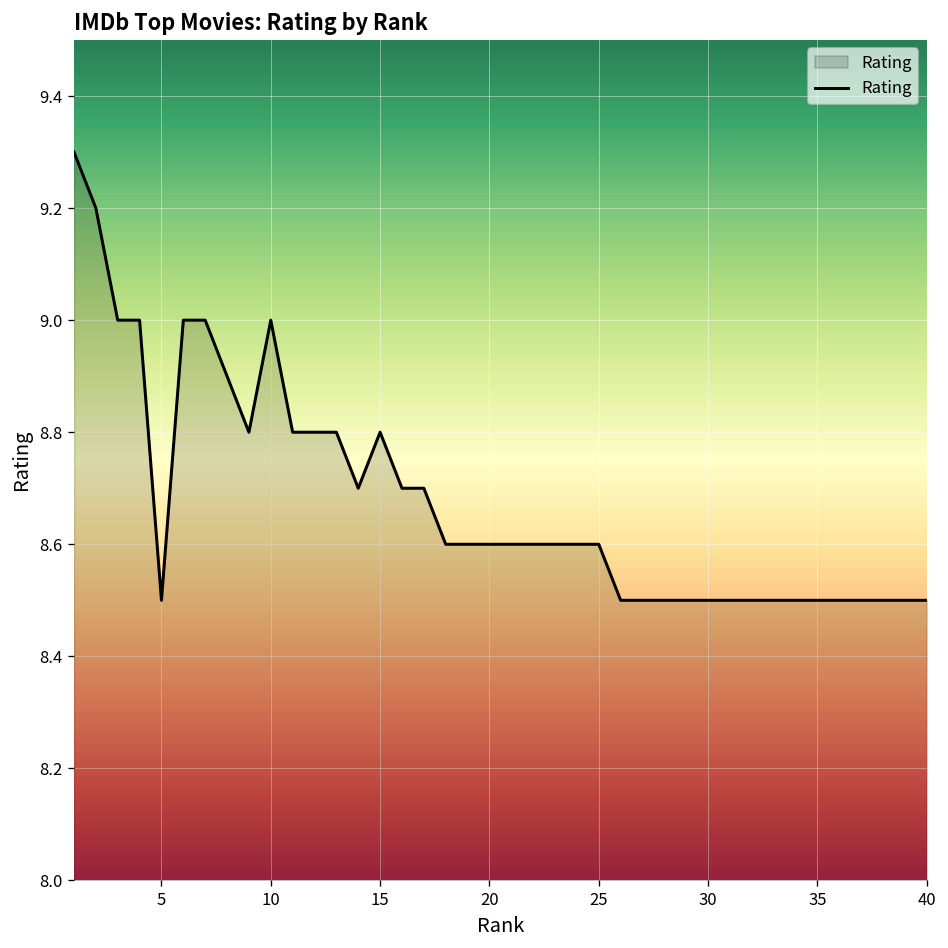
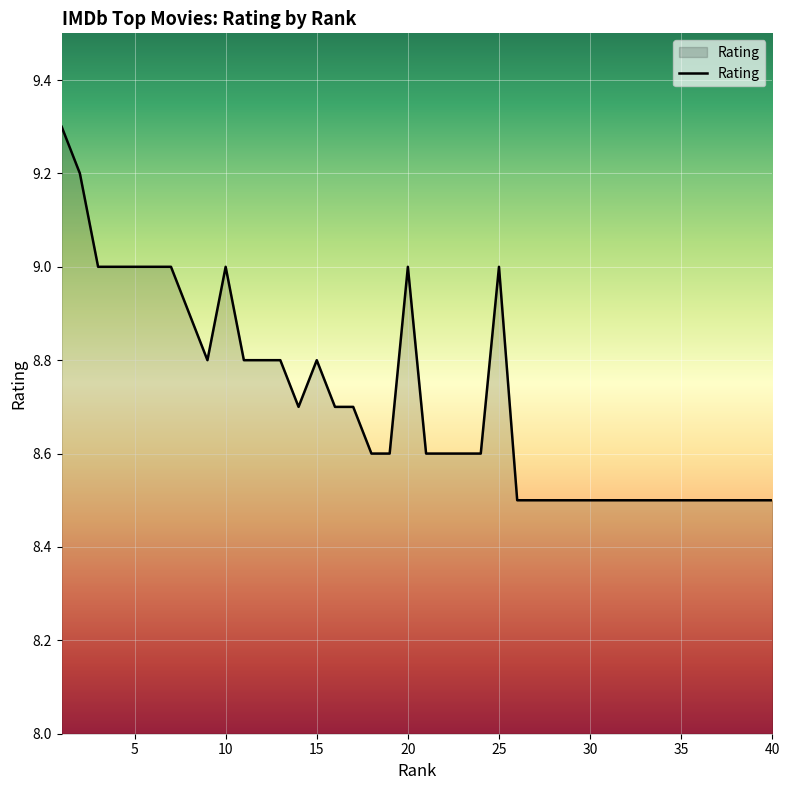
5: 8.5 -> 9.0
20: 8.6 -> 9.0
25: 8.6 -> 9.0
